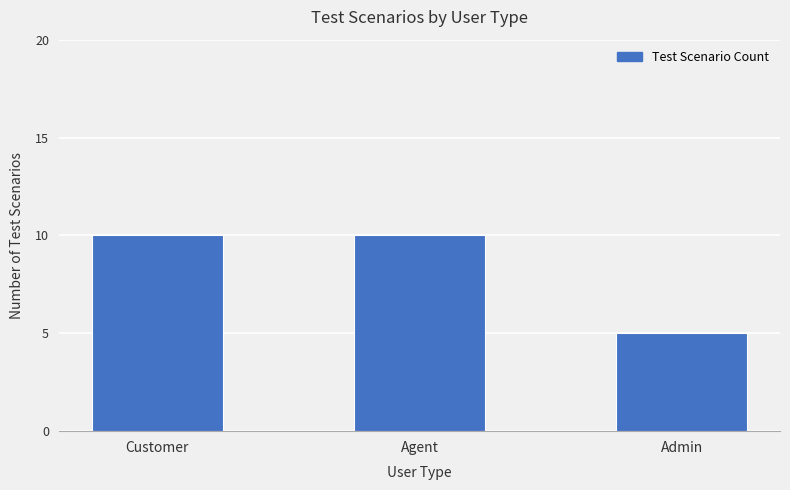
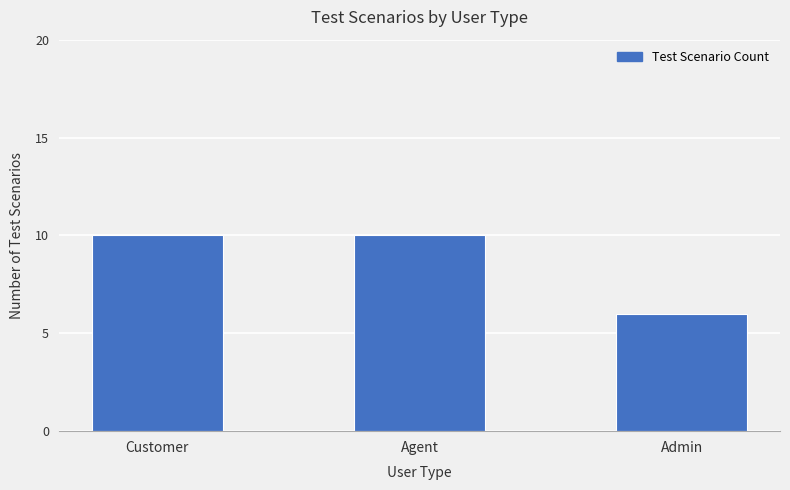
Admin: 5 -> 6
